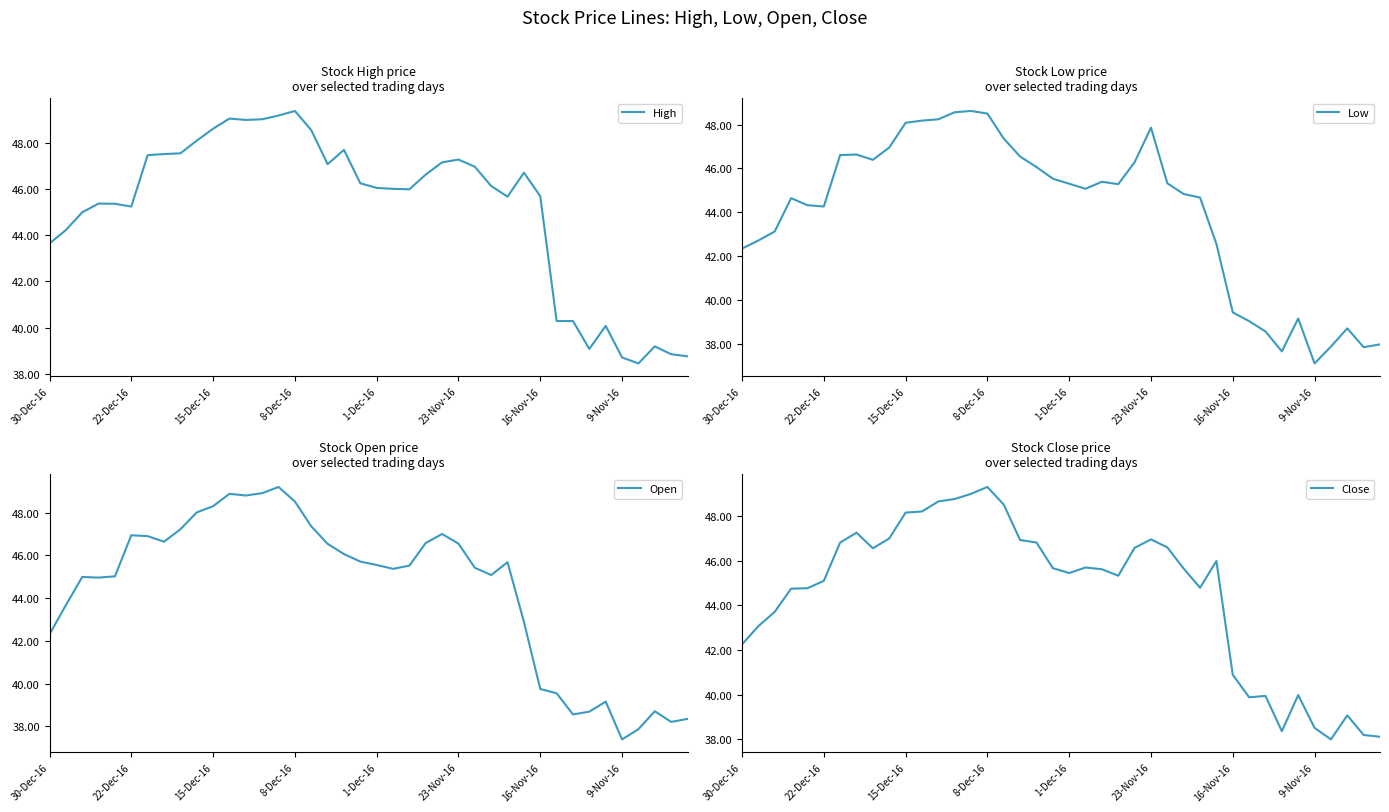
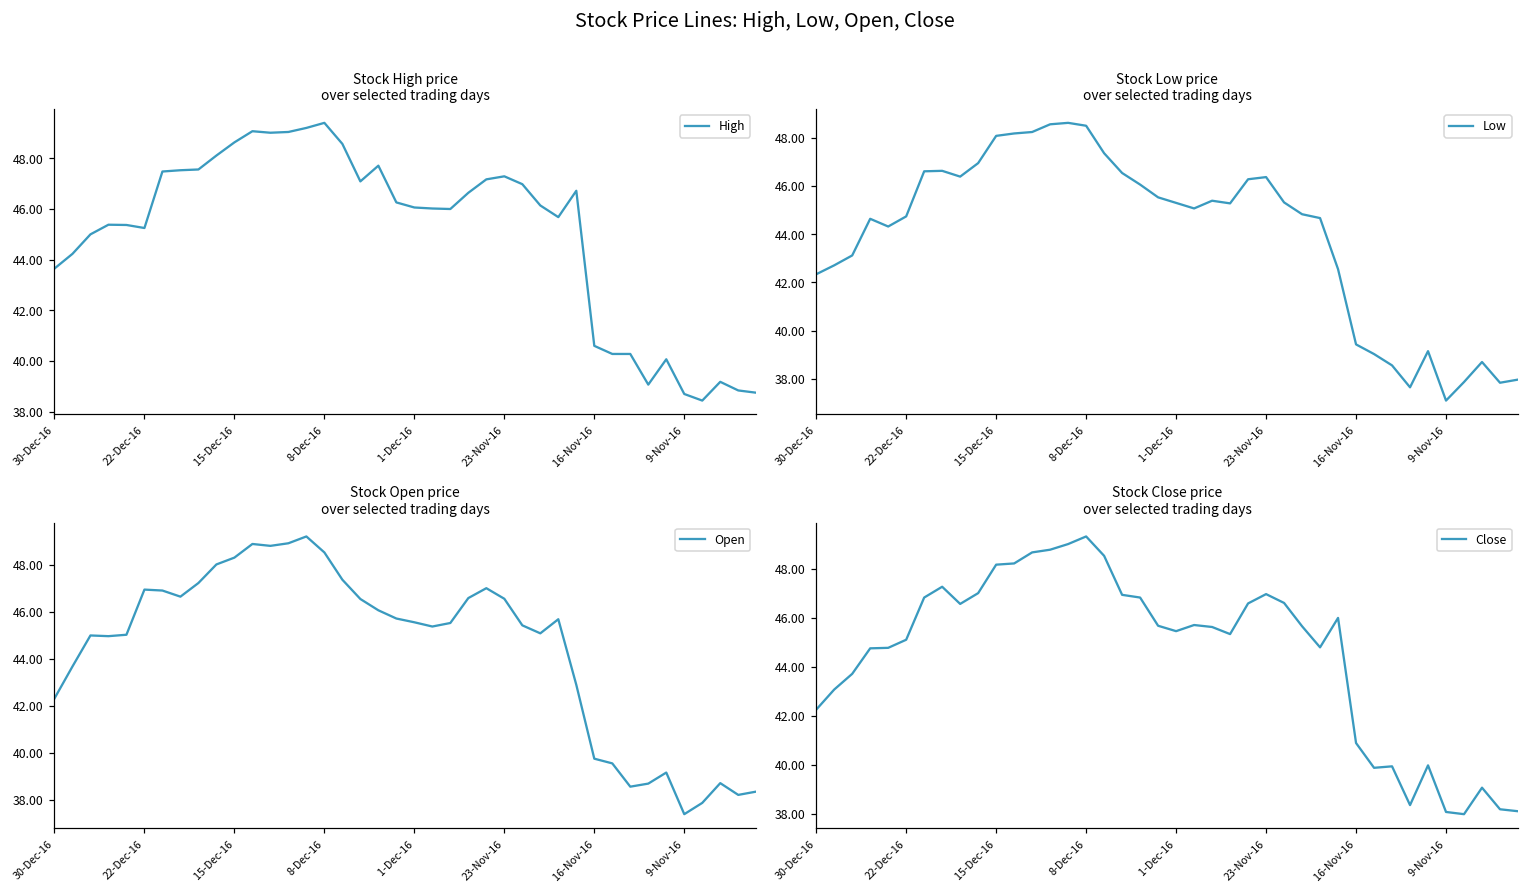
Stock High price over selected trading days, 16-Nov-16: 45.7 -> 40.6
Stock Low price over selected trading days, 22-Dec-16: 44.3 -> 44.7
Stock Low price over selected trading days, 23-Nov-16: 47.9 -> 46.4
Stock Close price over selected trading days, 9-Nov-16: 38.5 -> 38.1
